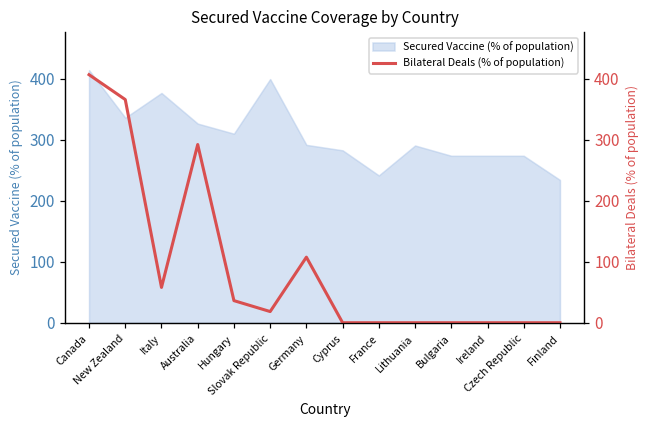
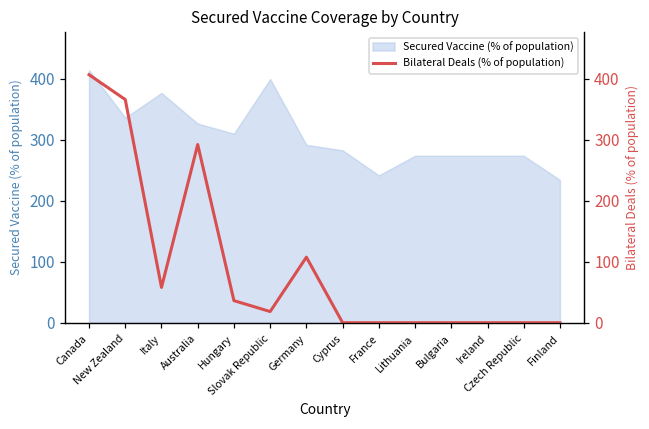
Secured Vaccine (% of population), Lithuania: 290 -> 270
